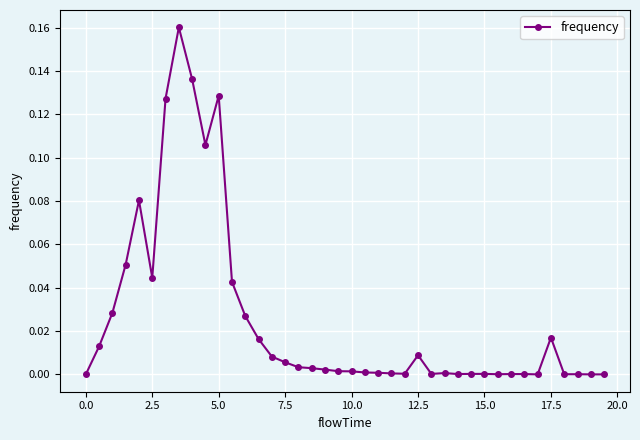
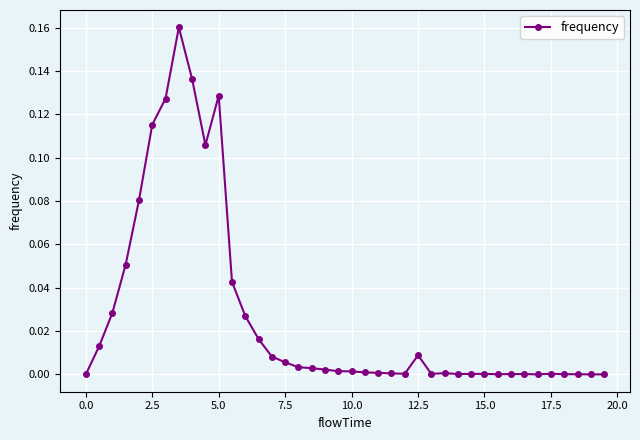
2.5: 0.045 -> 0.115
17.5: 0.017 -> 0.000
